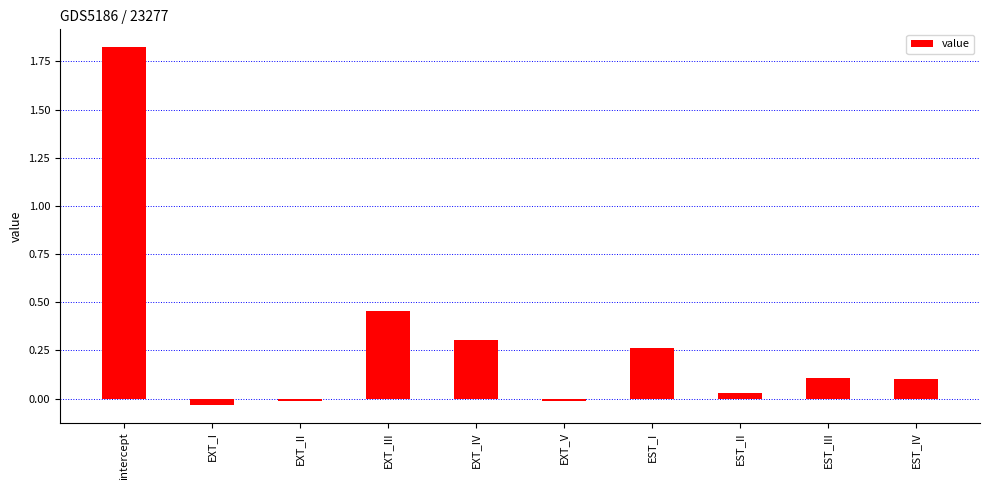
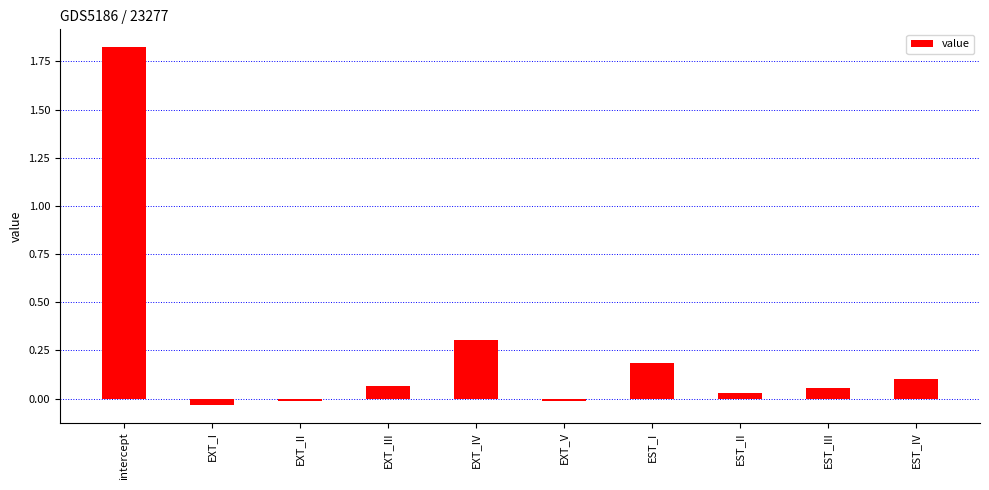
EXT_III: 0.46 -> 0.06
EST_I: 0.26 -> 0.19
EST_III: 0.11 -> 0.06
